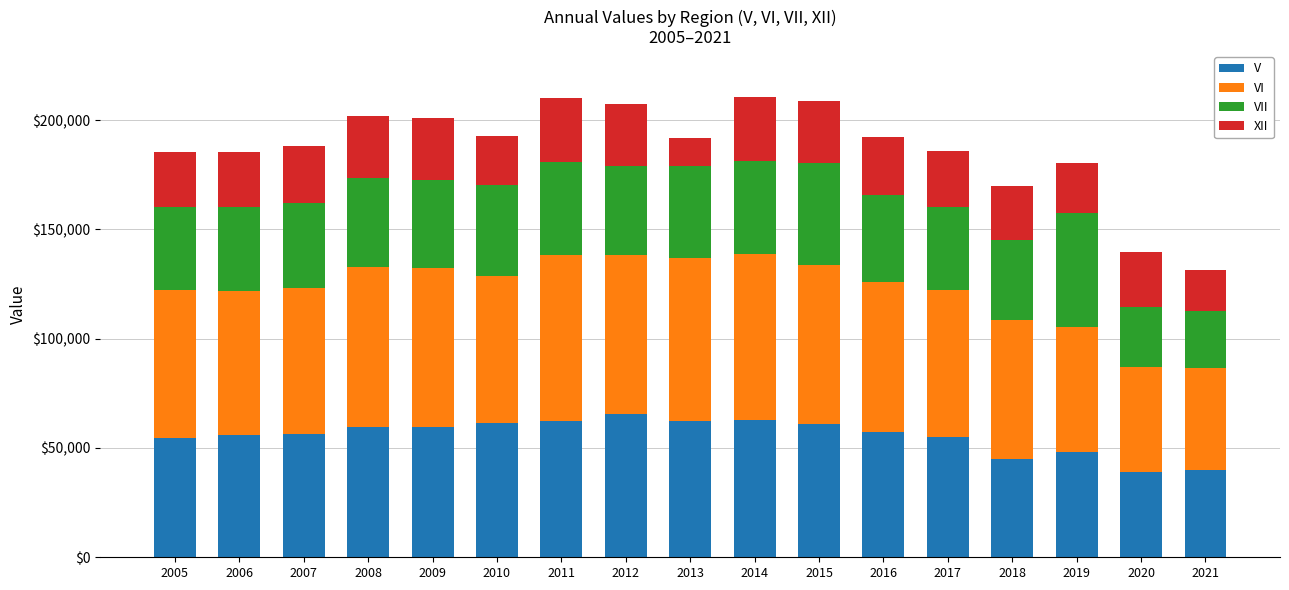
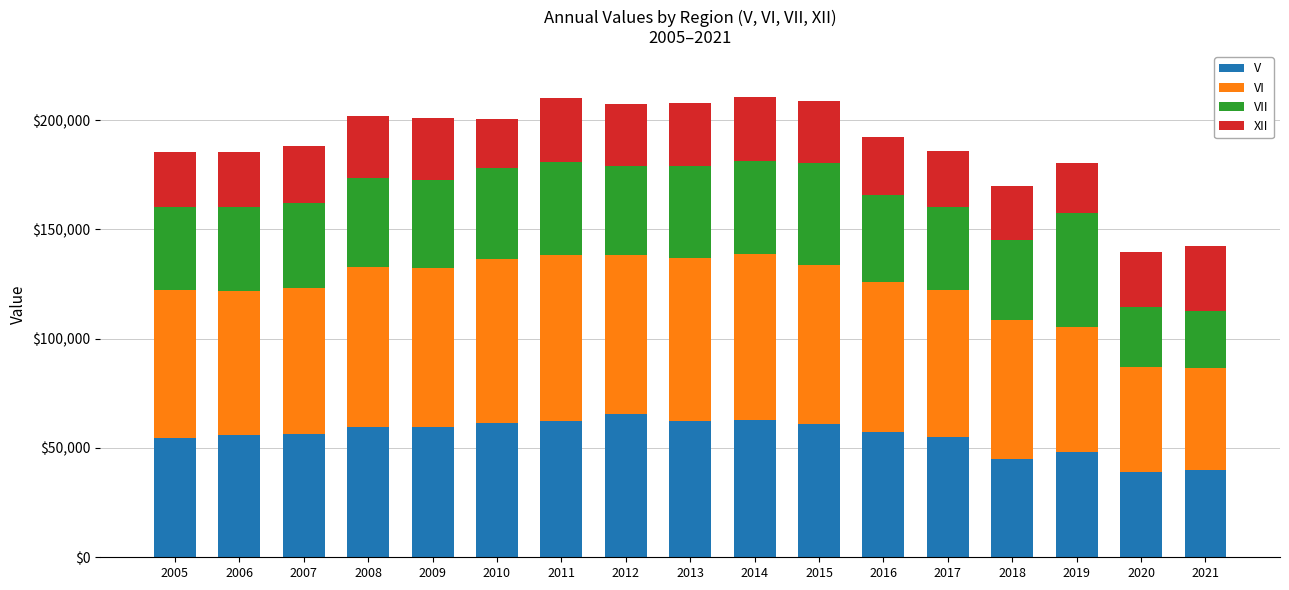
VI, 2010: $67,000 -> $75,000
XII, 2013: $13,000 -> $29,000
XII, 2021: $18,000 -> $29,000
